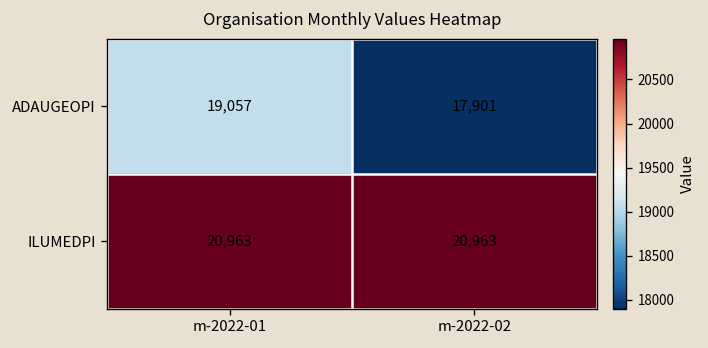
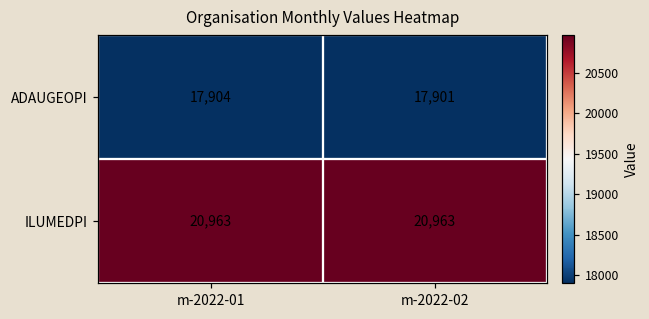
ADAUGEOPI, m-2022-01: 19,057 -> 17,904
